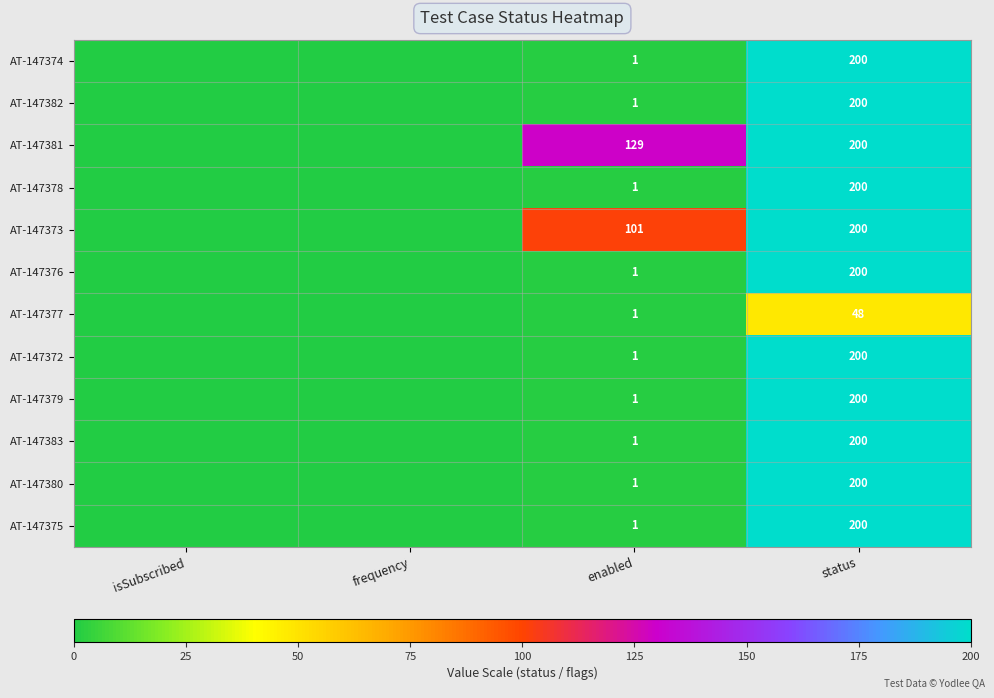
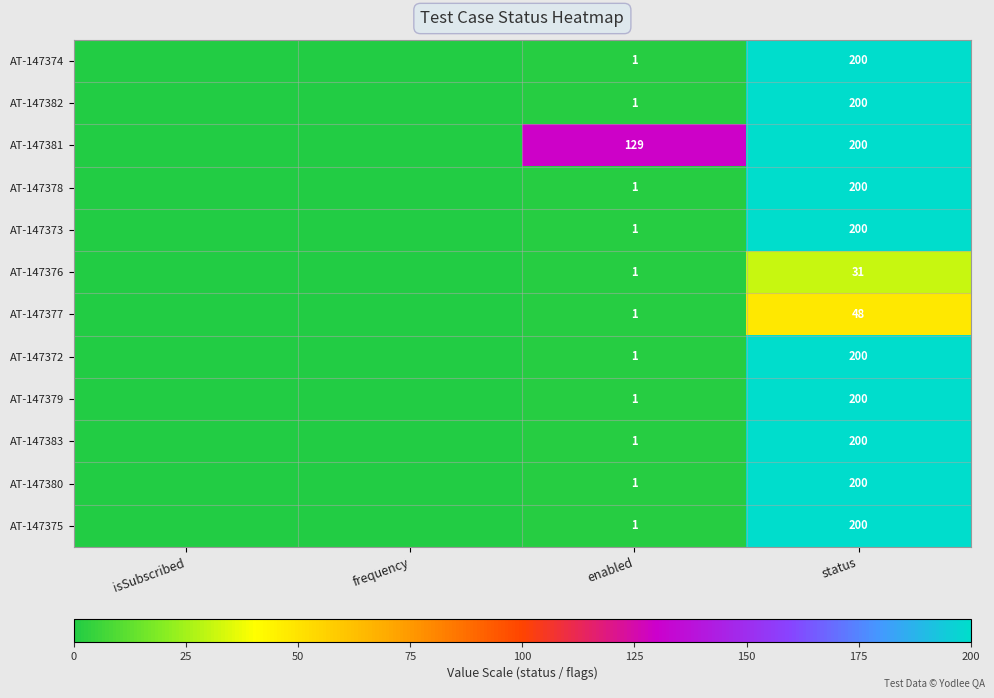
AT-147373, enabled: 101 -> 1
AT-147376, status: 200 -> 31
